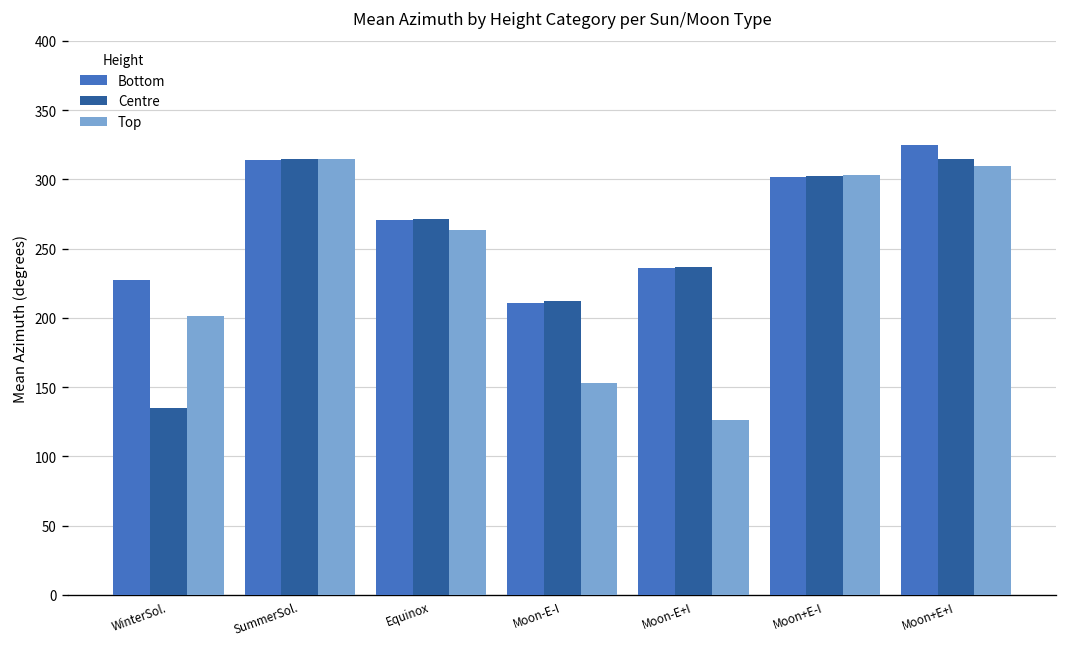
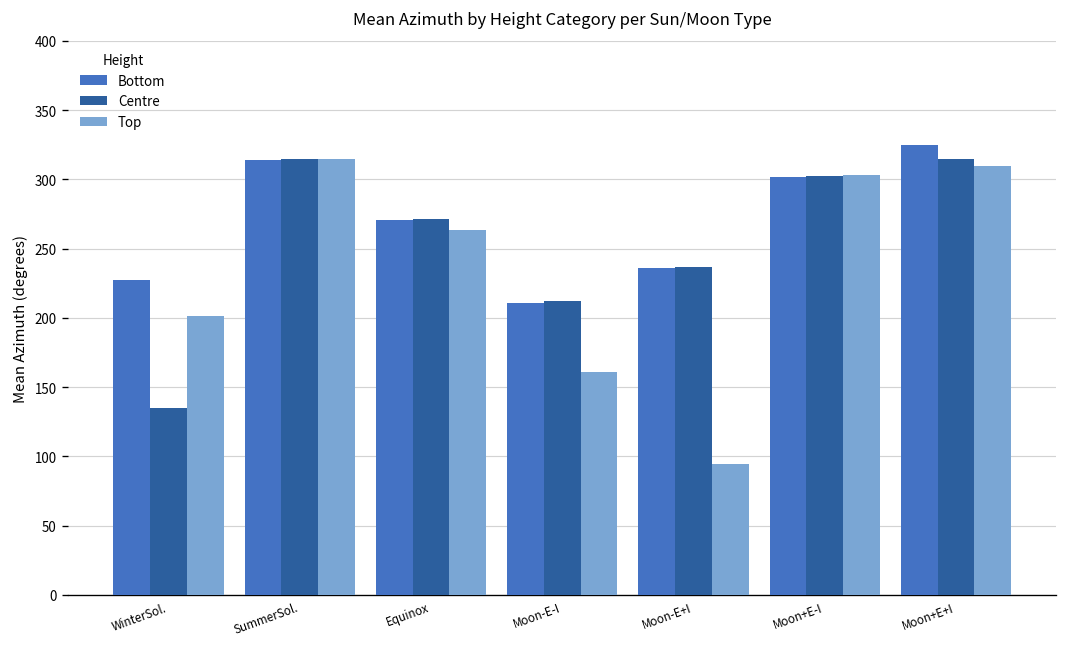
Top, Moon-E-I: 153 -> 161
Top, Moon-E+I: 126 -> 95
